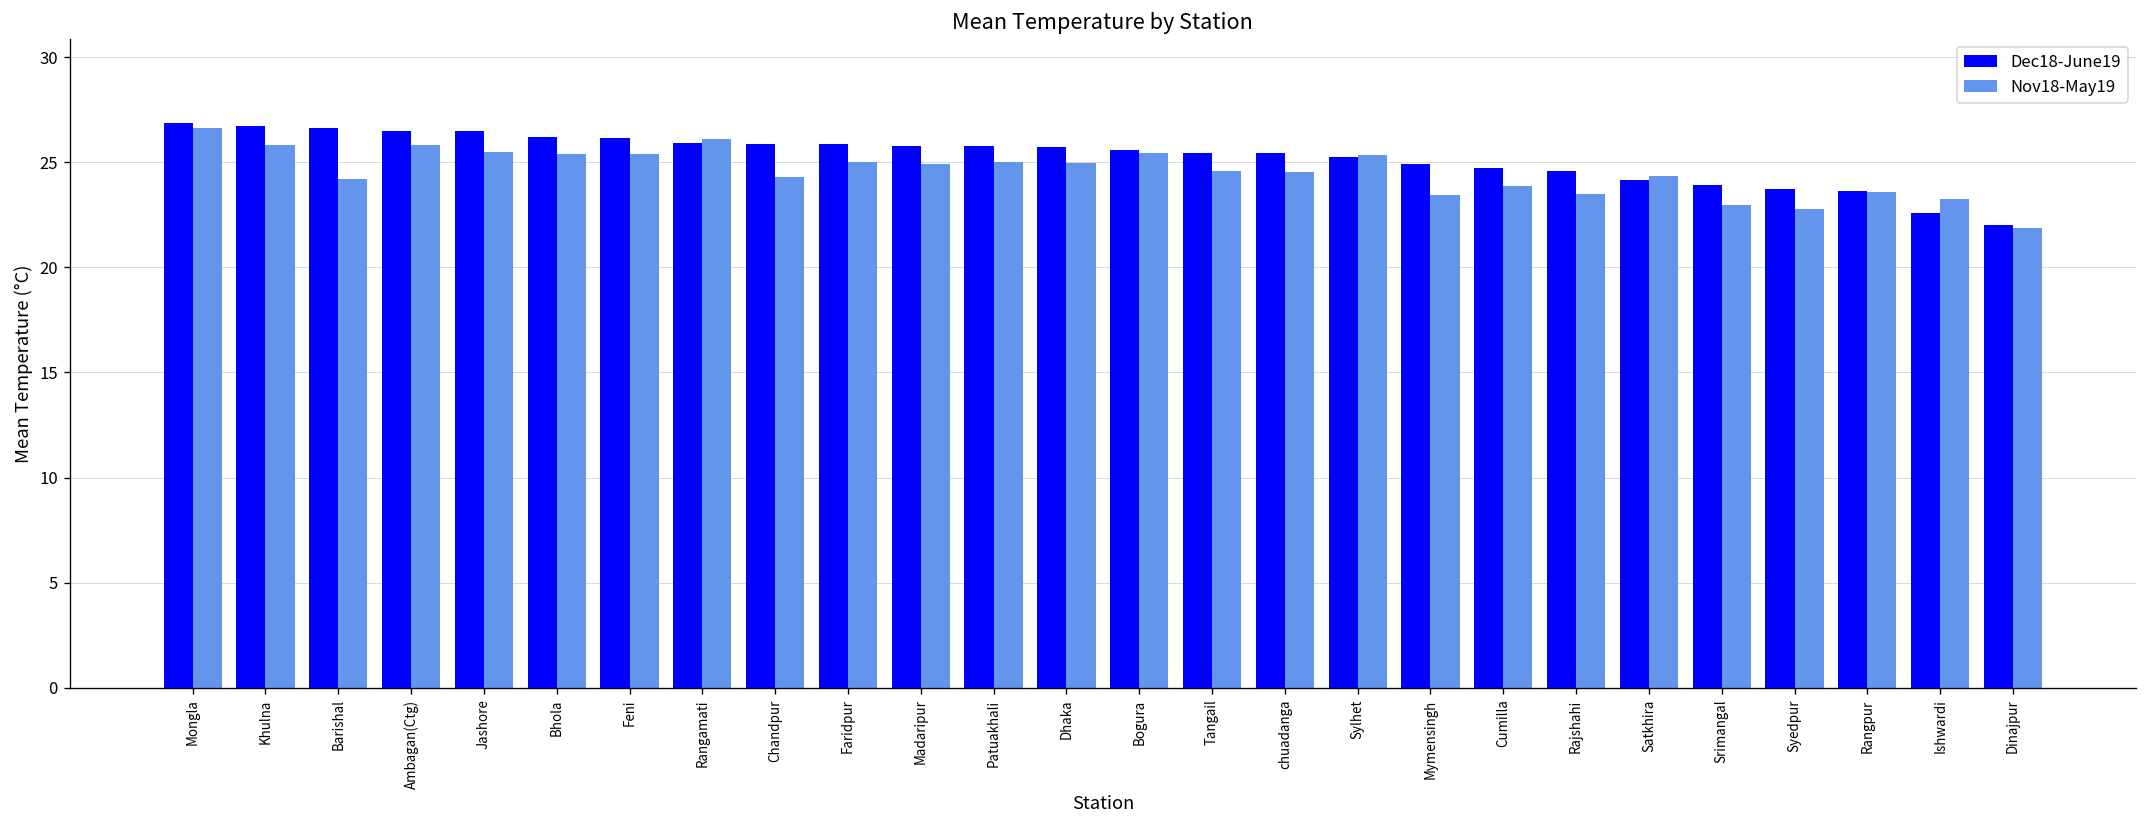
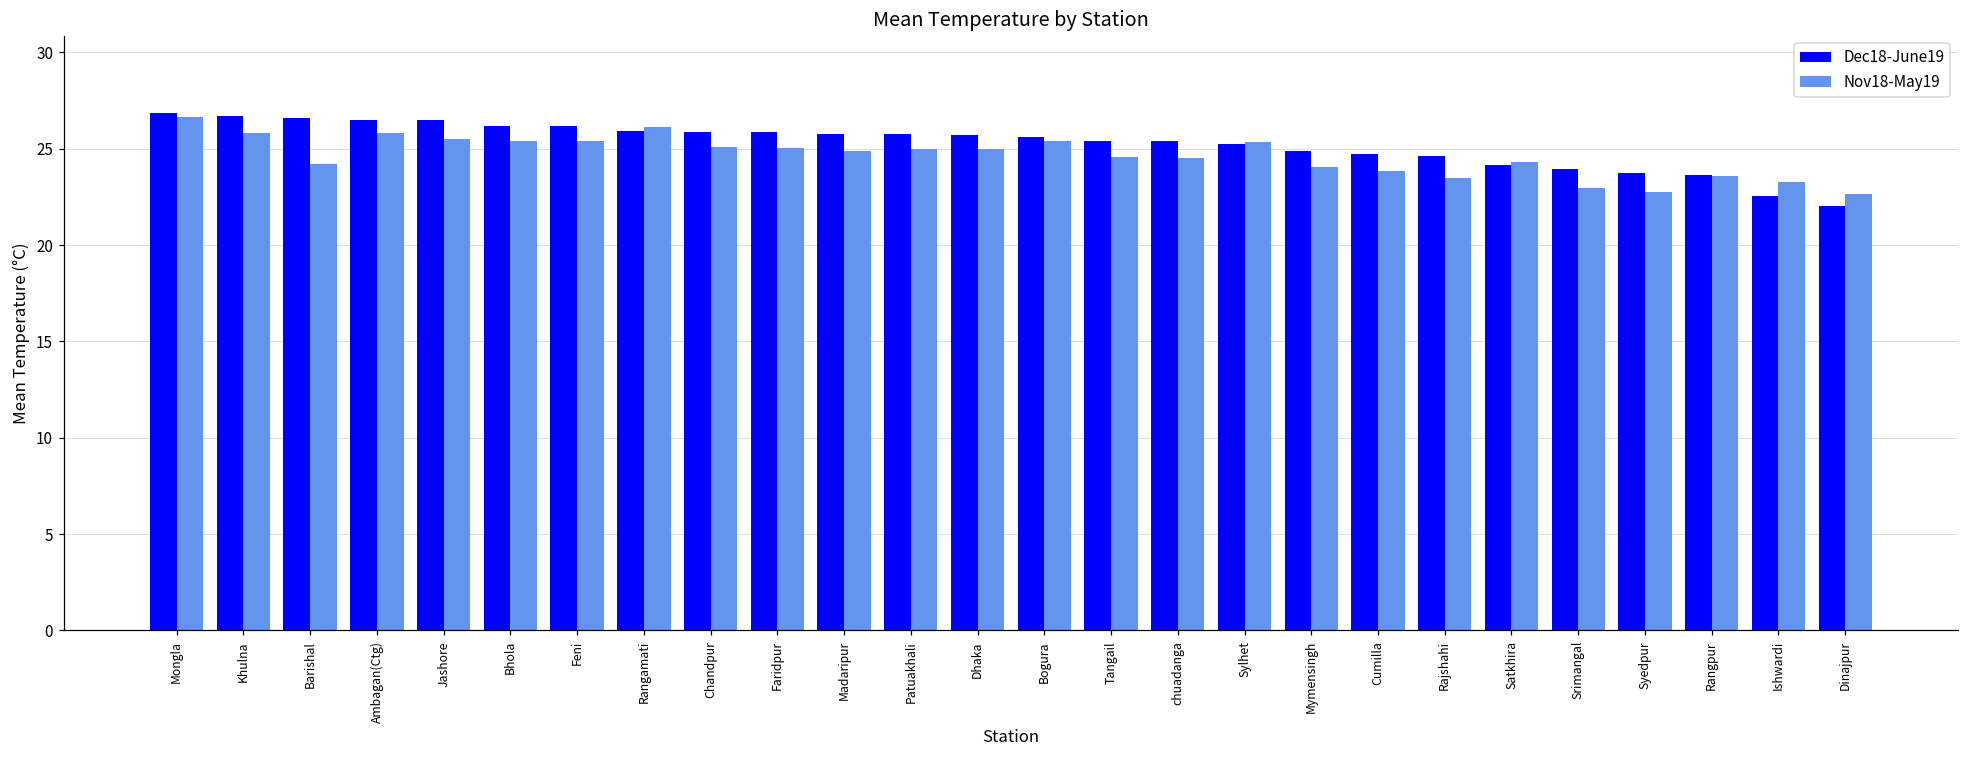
Nov18-May19, Chandpur: 24.3 -> 25.1
Nov18-May19, Mymensingh: 23.5 -> 24.0
Nov18-May19, Dinajpur: 21.9 -> 22.6
